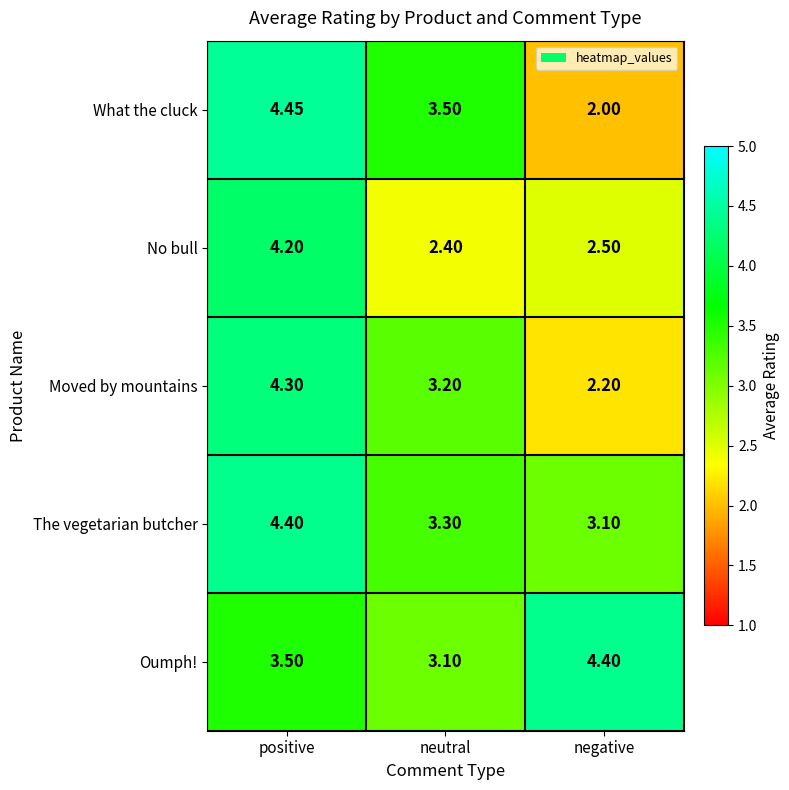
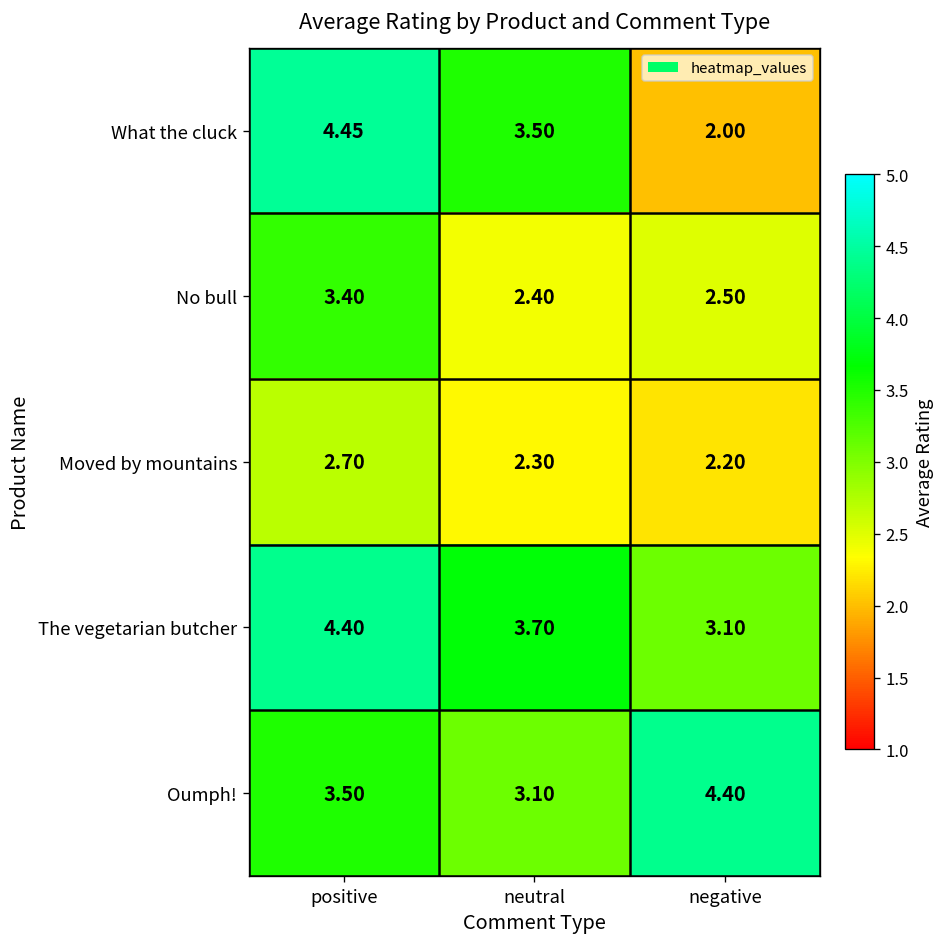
No bull, positive: 4.20 -> 3.40
Moved by mountains, positive: 4.30 -> 2.70
Moved by mountains, neutral: 3.20 -> 2.30
The vegetarian butcher, neutral: 3.30 -> 3.70
